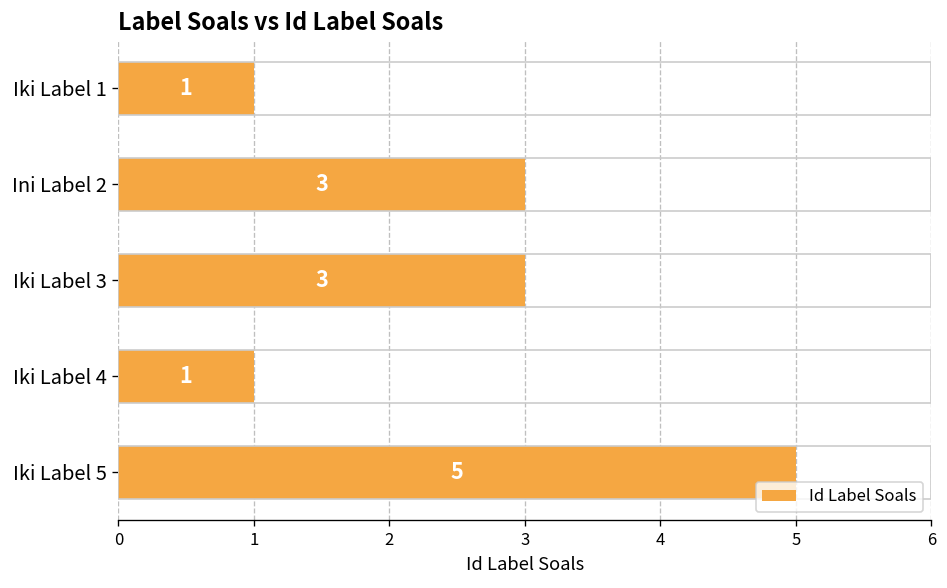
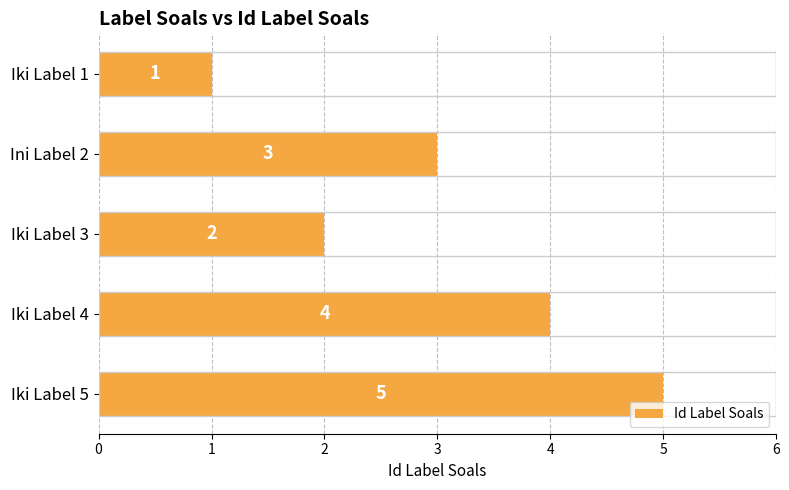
Iki Label 3: 3 -> 2
Iki Label 4: 1 -> 4
